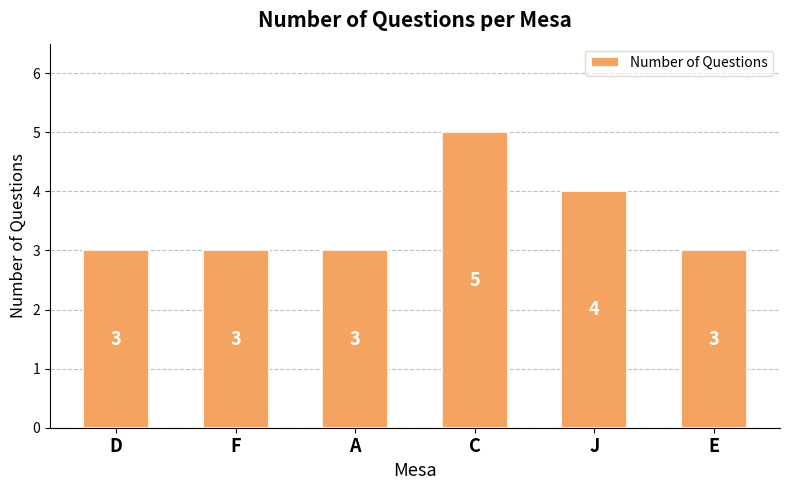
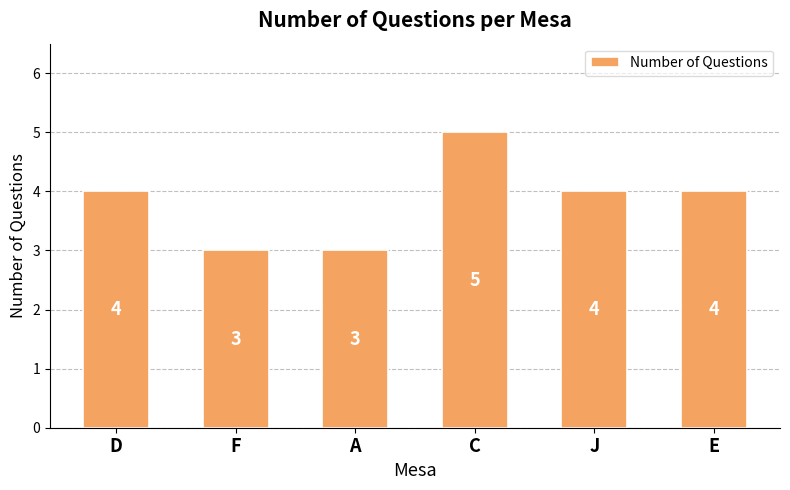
D: 3 -> 4
E: 3 -> 4
